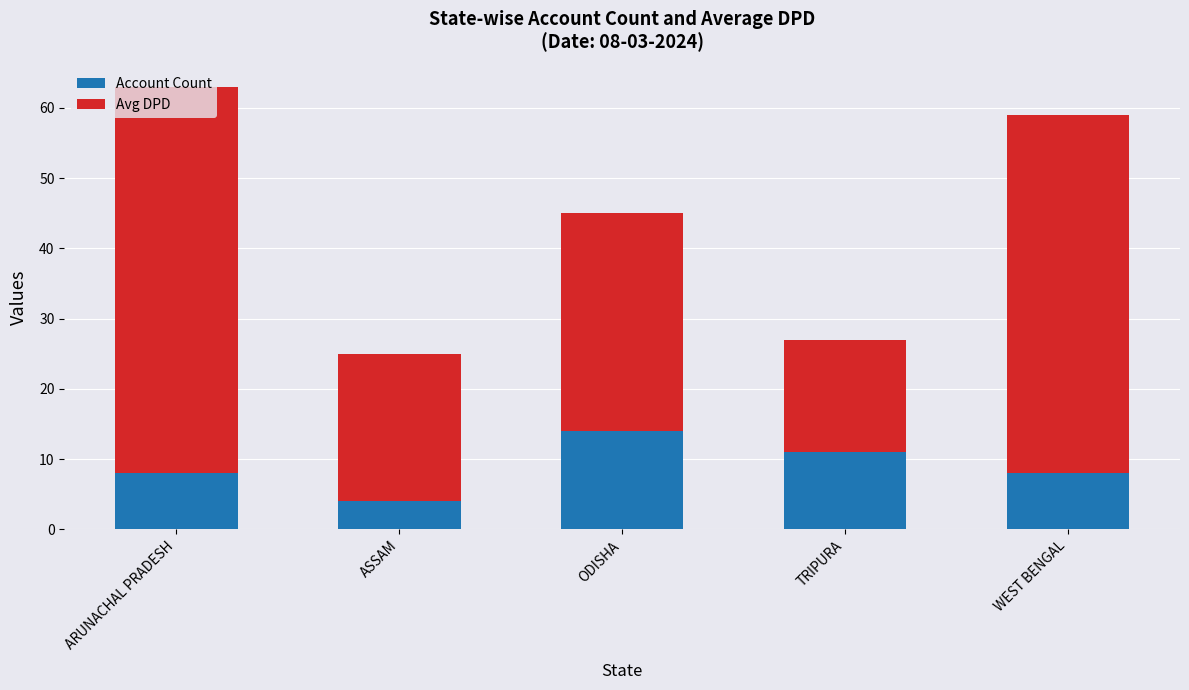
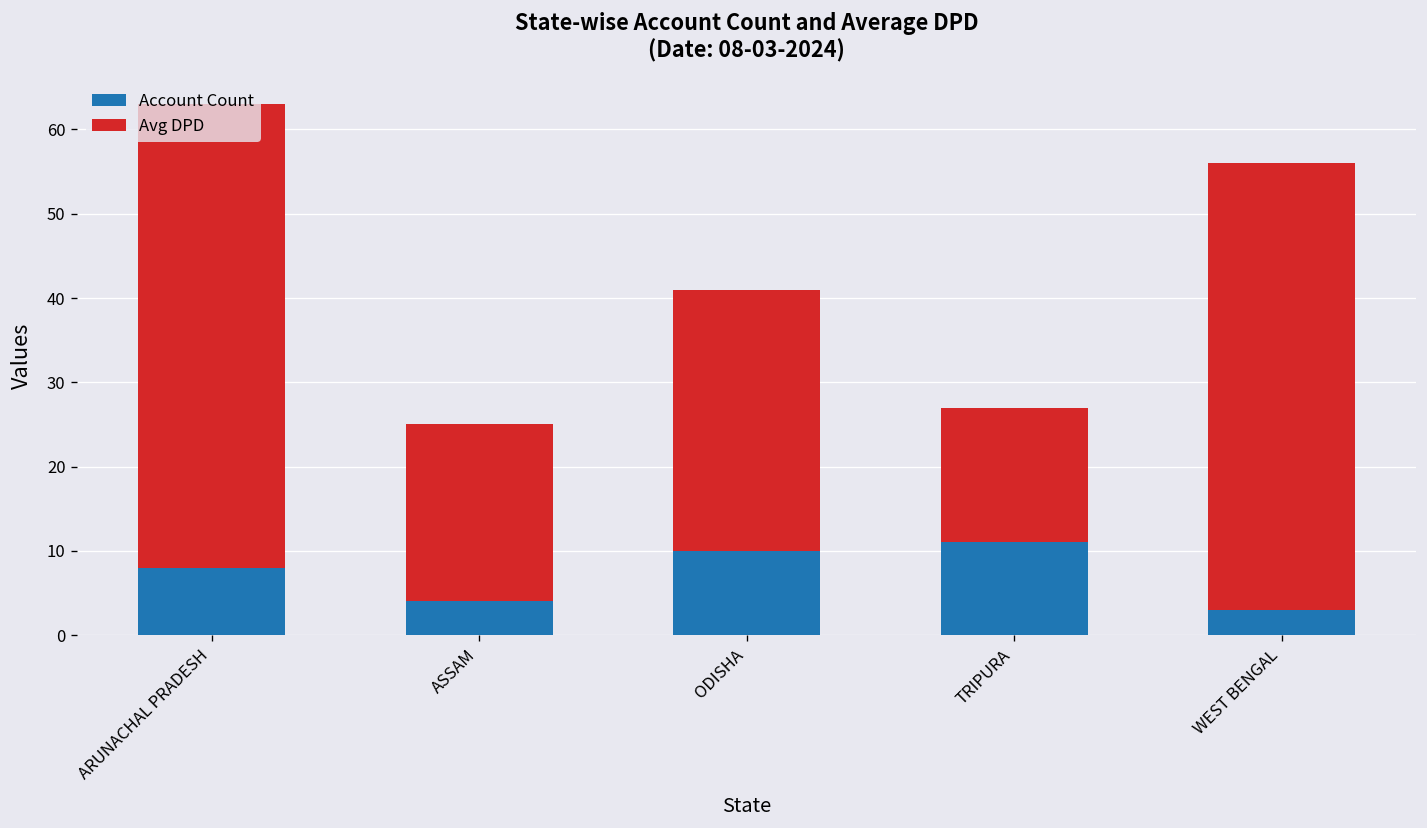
Account Count, ODISHA: 14 -> 10
Account Count, WEST BENGAL: 8 -> 3
Avg DPD, WEST BENGAL: 51 -> 53
